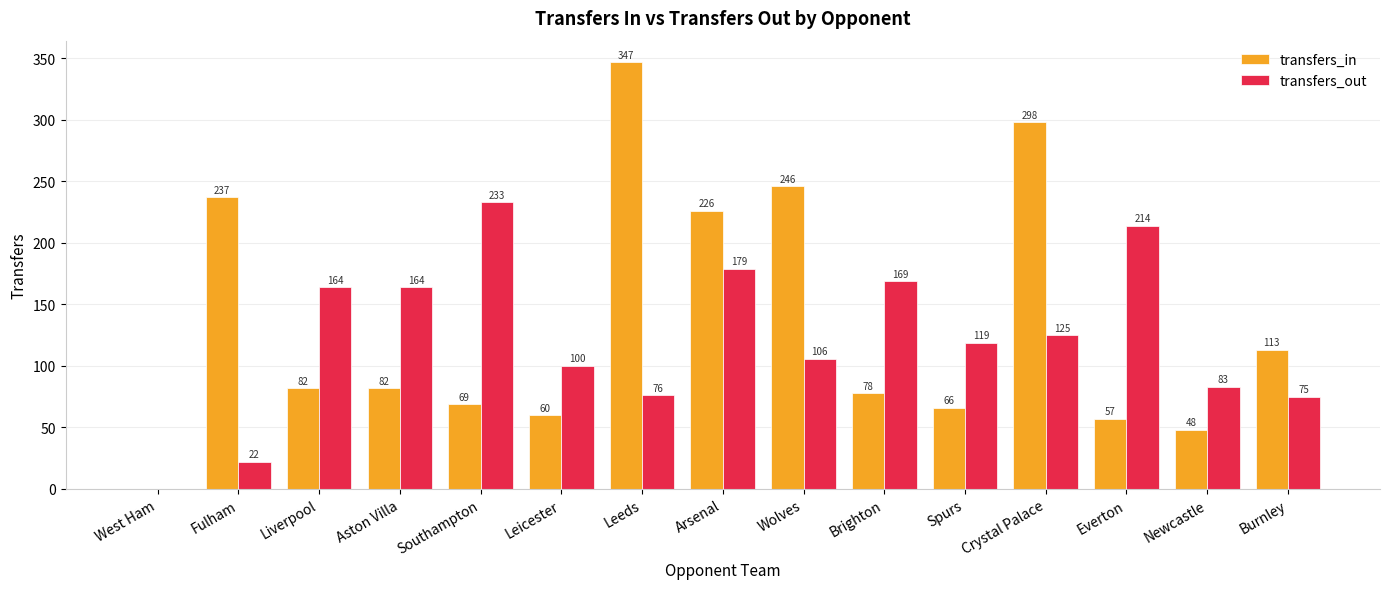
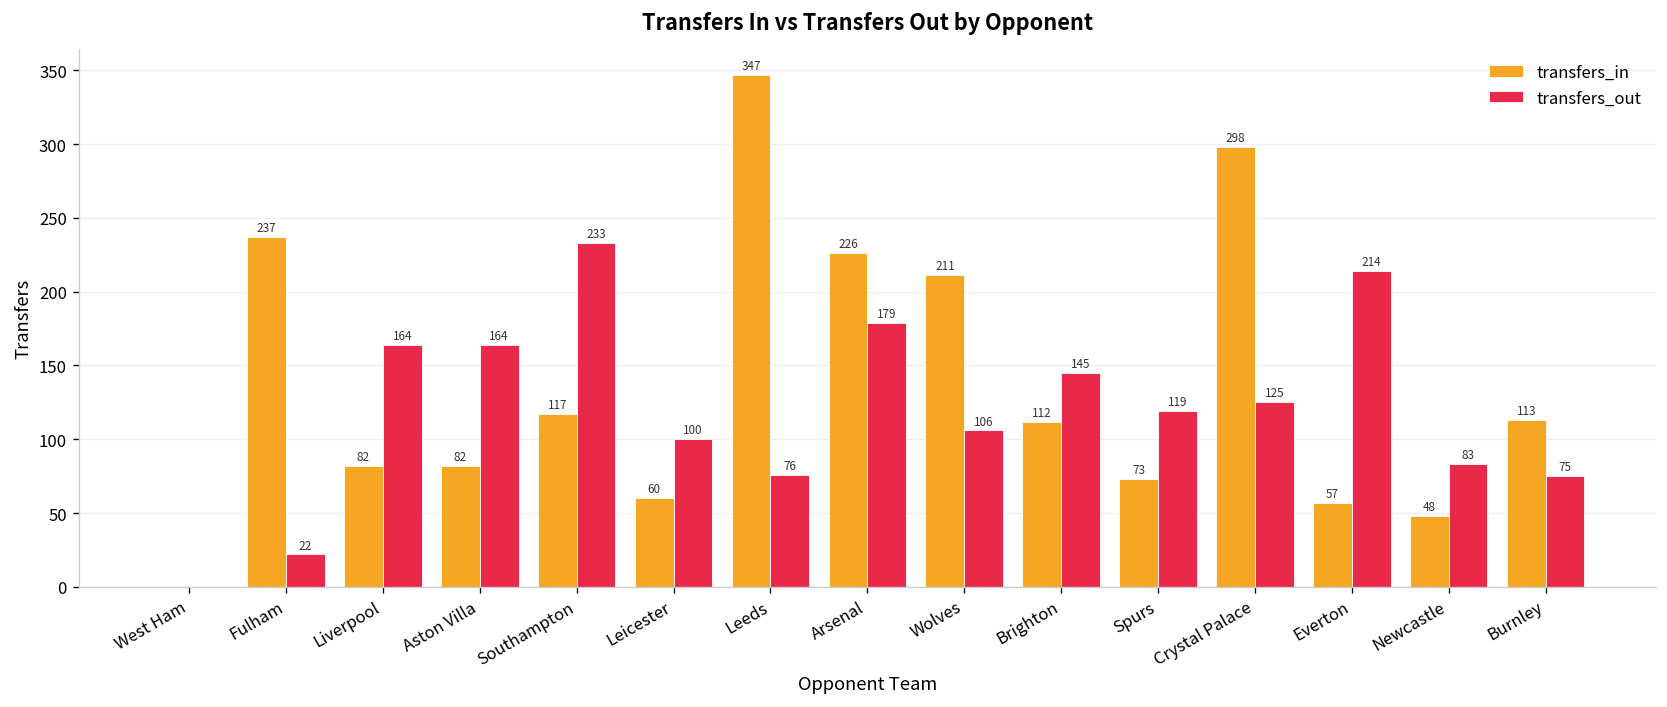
transfers_in, Southampton: 69 -> 117
transfers_in, Wolves: 246 -> 211
transfers_in, Brighton: 78 -> 112
transfers_out, Brighton: 169 -> 145
transfers_in, Spurs: 66 -> 73
